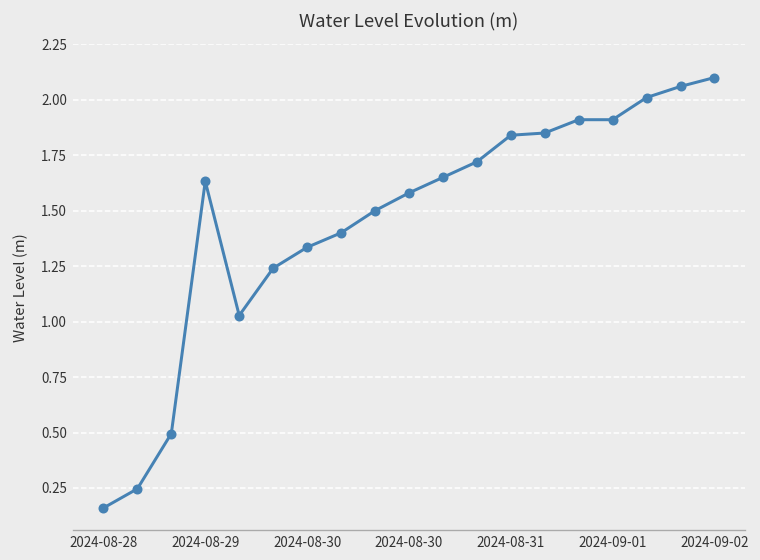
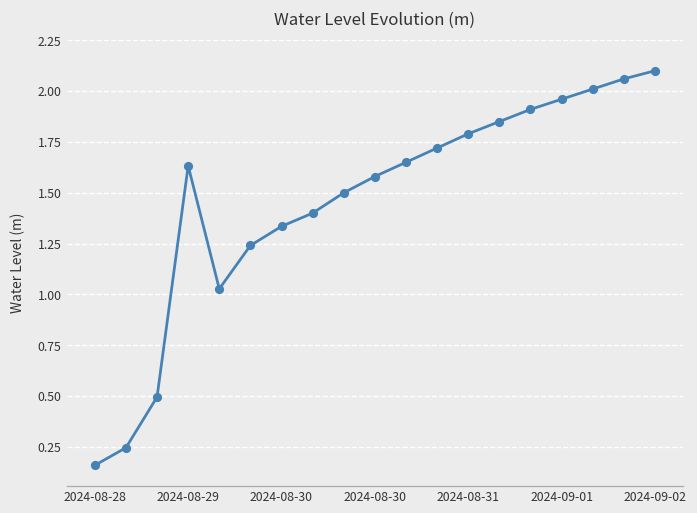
2024-08-31: 1.84 -> 1.79
2024-09-01: 1.91 -> 1.96
